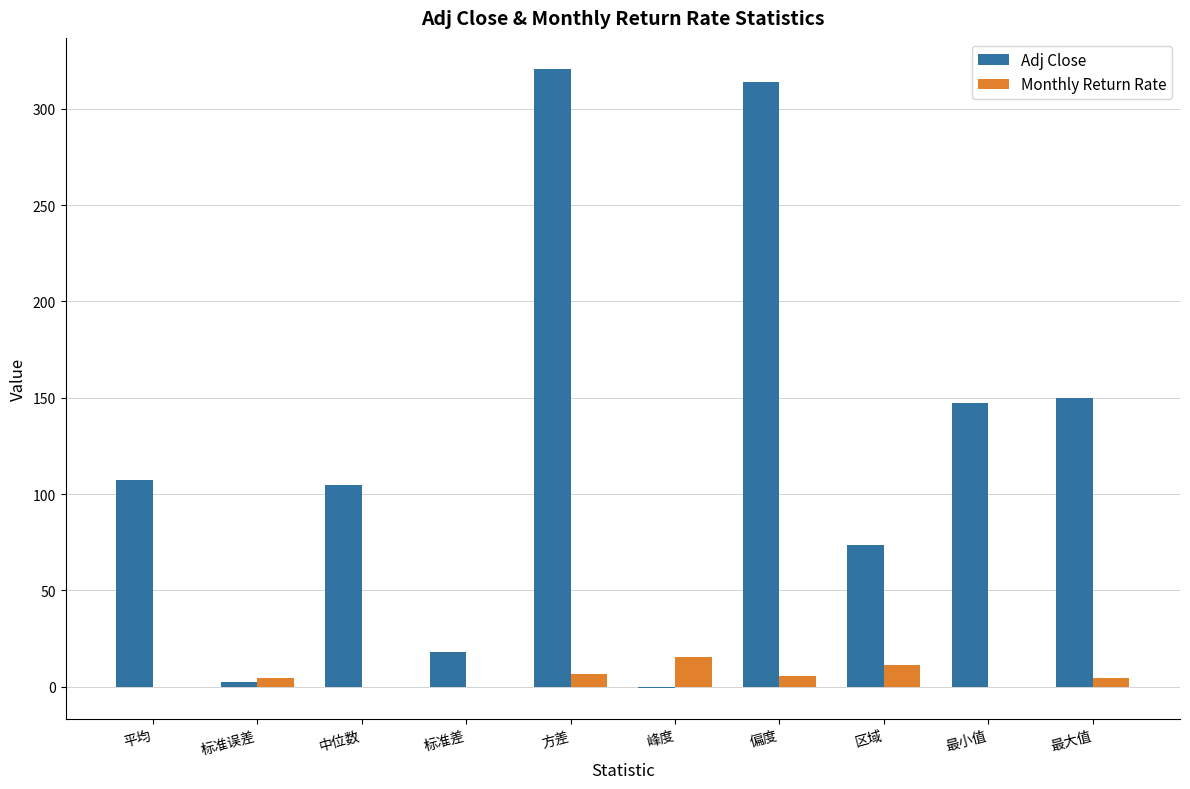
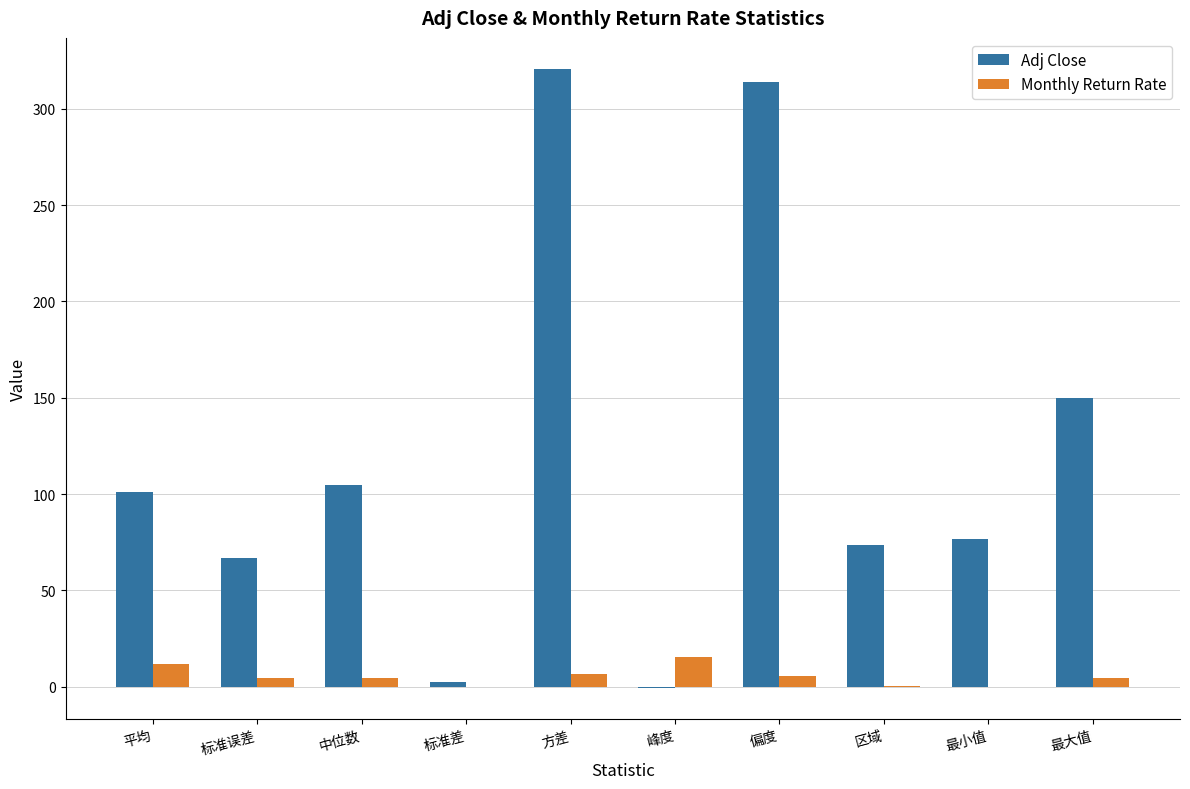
Adj Close, 平均: 108 -> 101
Monthly Return Rate, 平均: 0 -> 12
Adj Close, 标准误差: 2 -> 67
Monthly Return Rate, 中位数: 0 -> 5
Adj Close, 标准差: 18 -> 3
Monthly Return Rate, 区域: 11 -> 0
Adj Close, 最小值: 147 -> 76
